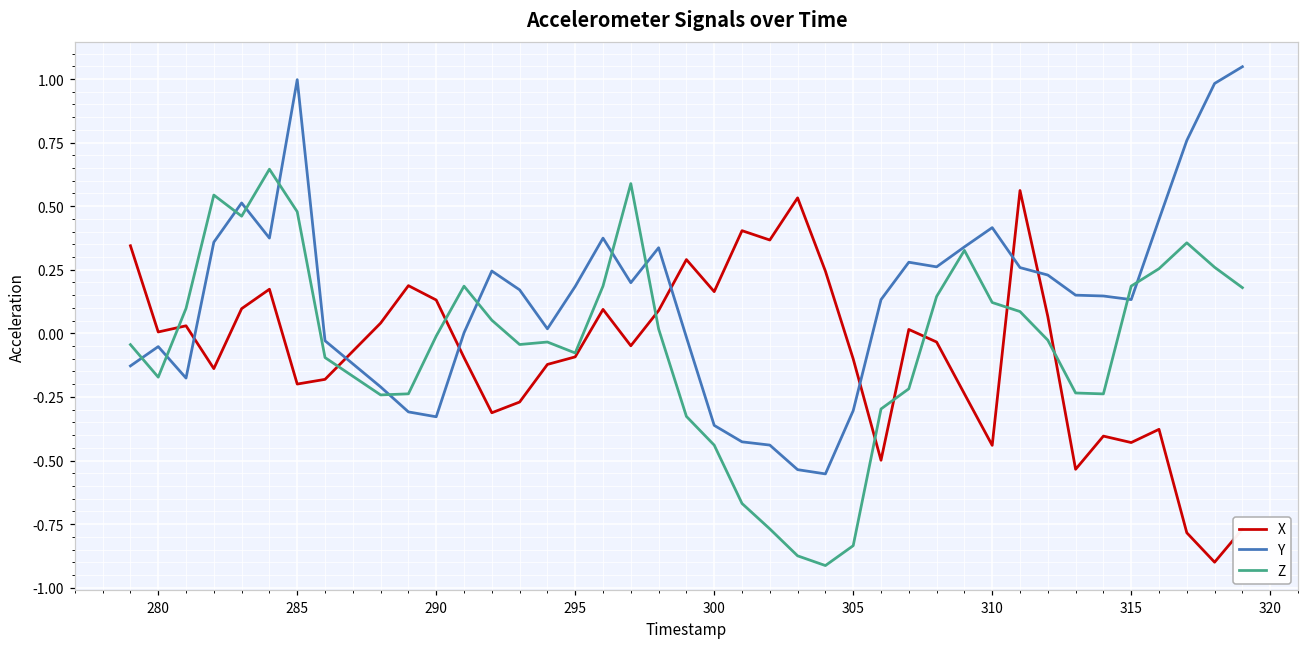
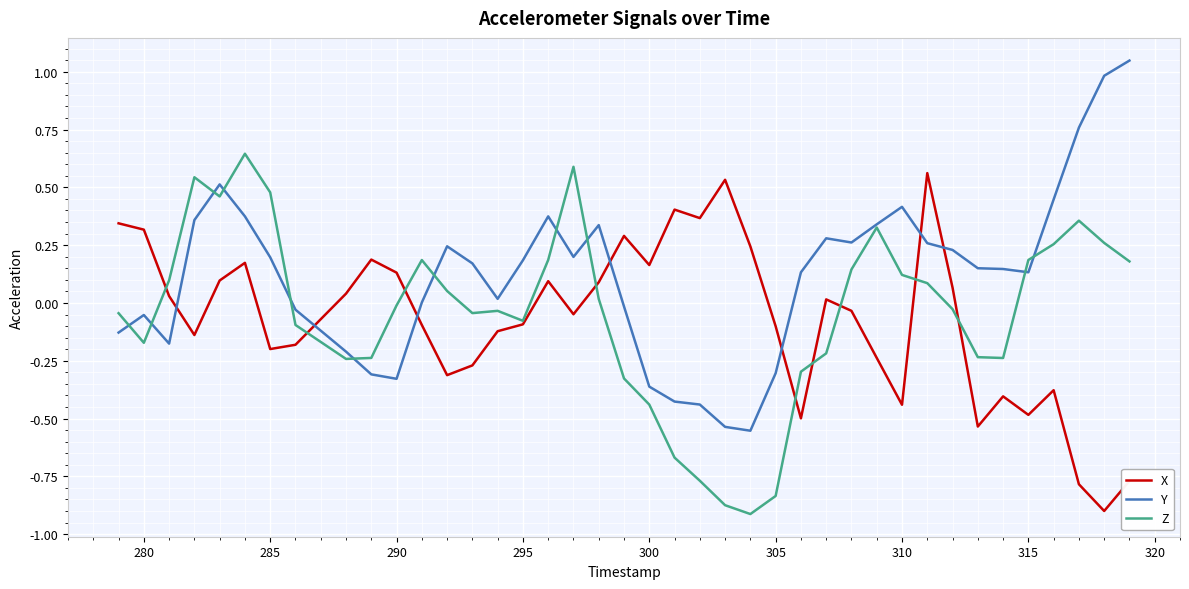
X, 280: 0.01 -> 0.32
Y, 285: 1.00 -> 0.20
X, 315: -0.43 -> -0.48
